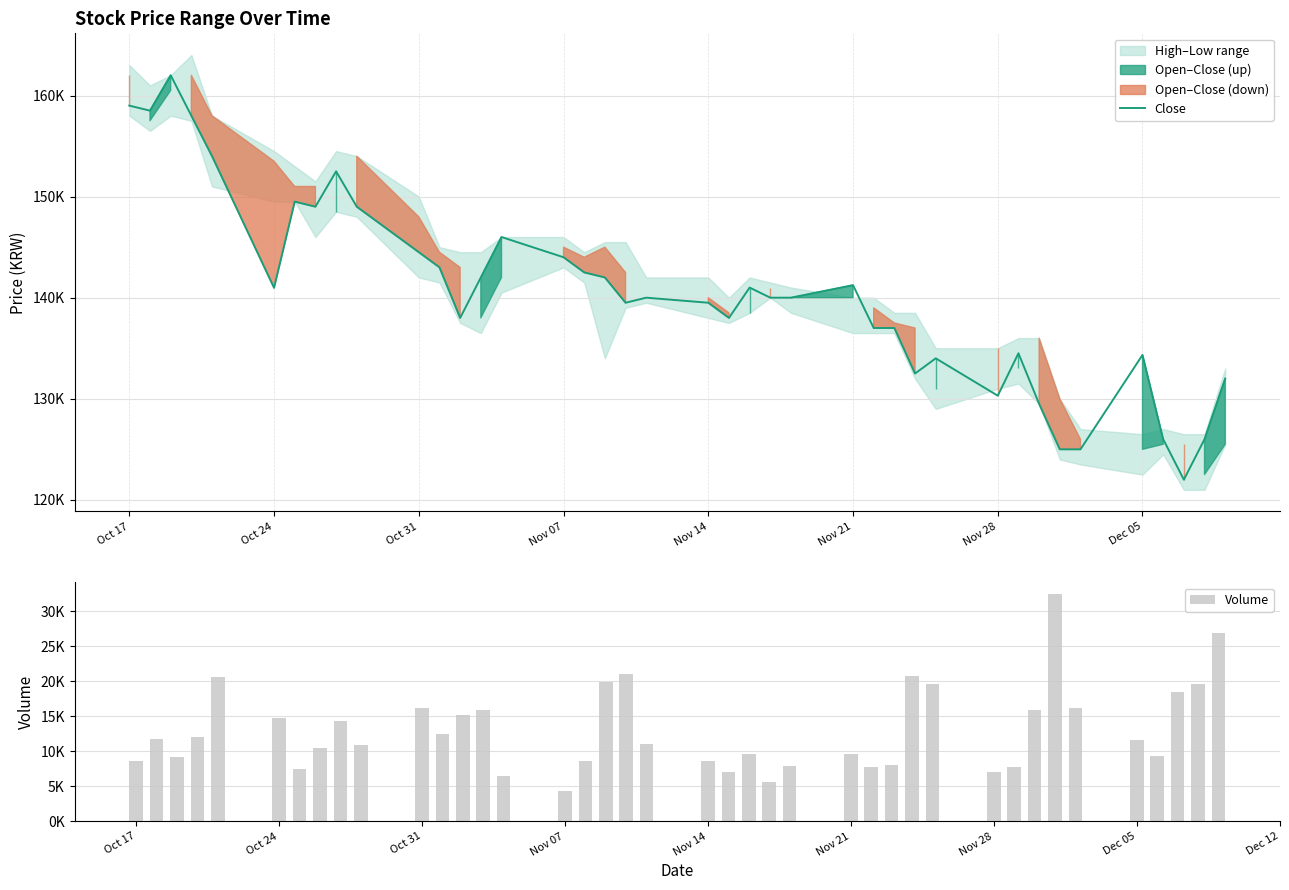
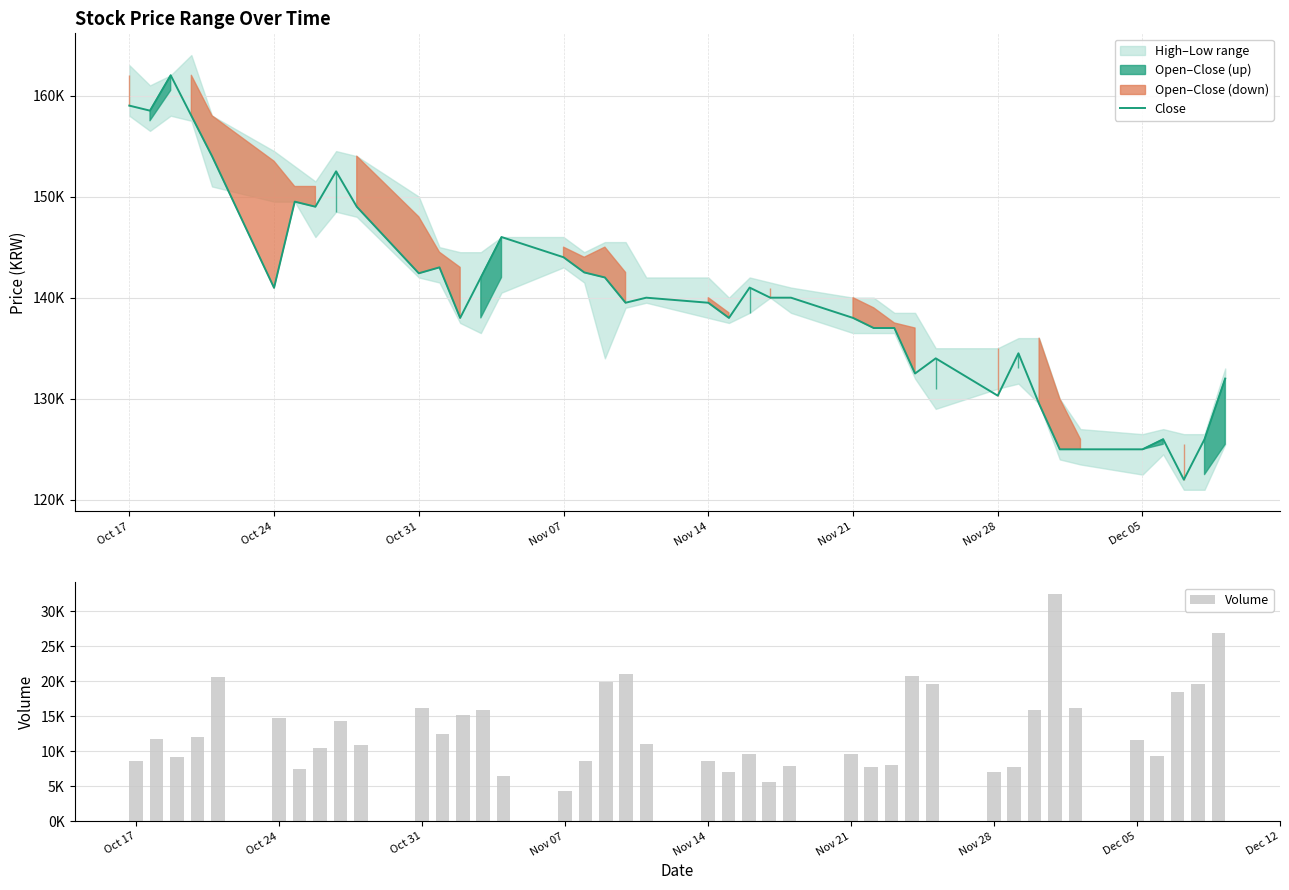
Stock Price Range Over Time, Close, Oct 31: 144500 -> 142400
Stock Price Range Over Time, Close, Nov 21: 141200 -> 138000
Stock Price Range Over Time, Close, Dec 05: 134300 -> 125000
